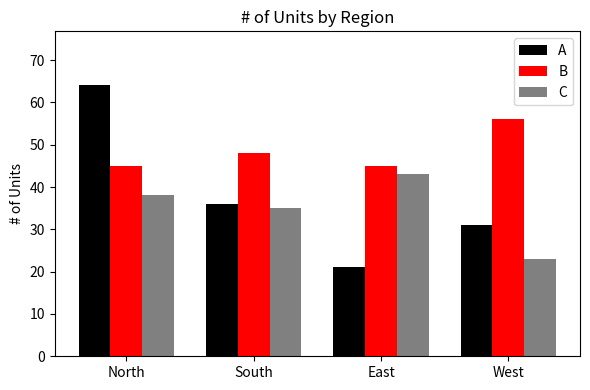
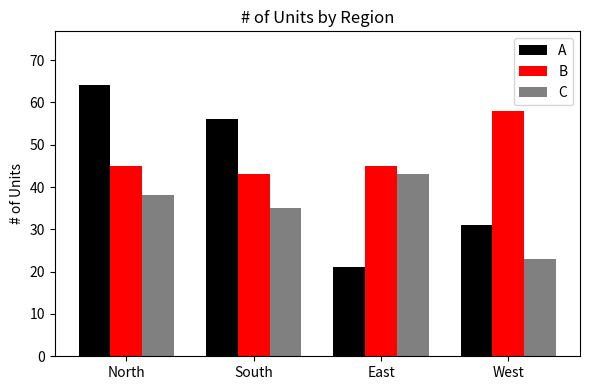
A, South: 36 -> 56
B, South: 48 -> 43
B, West: 56 -> 58
